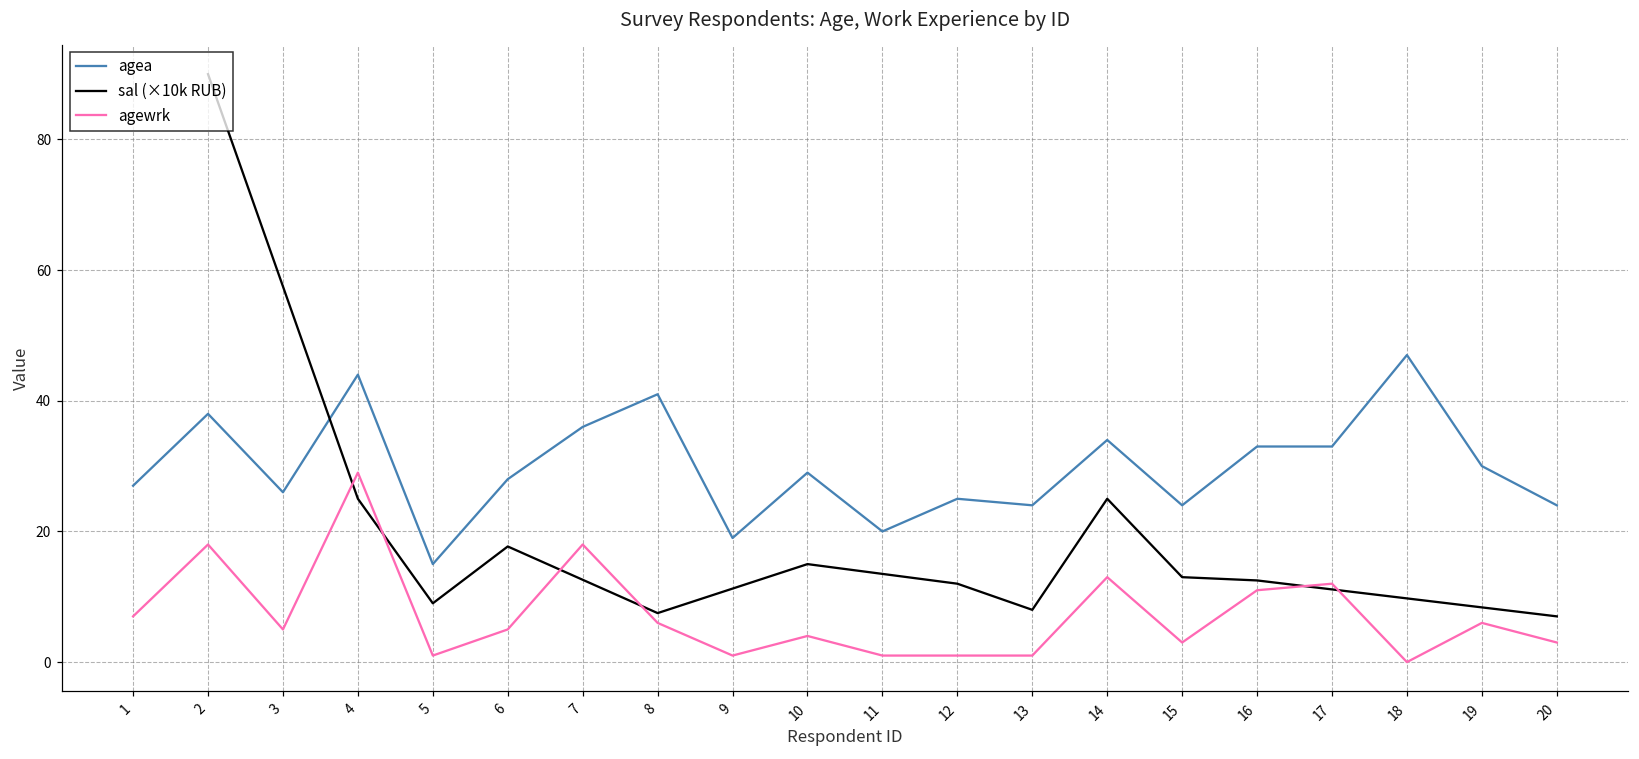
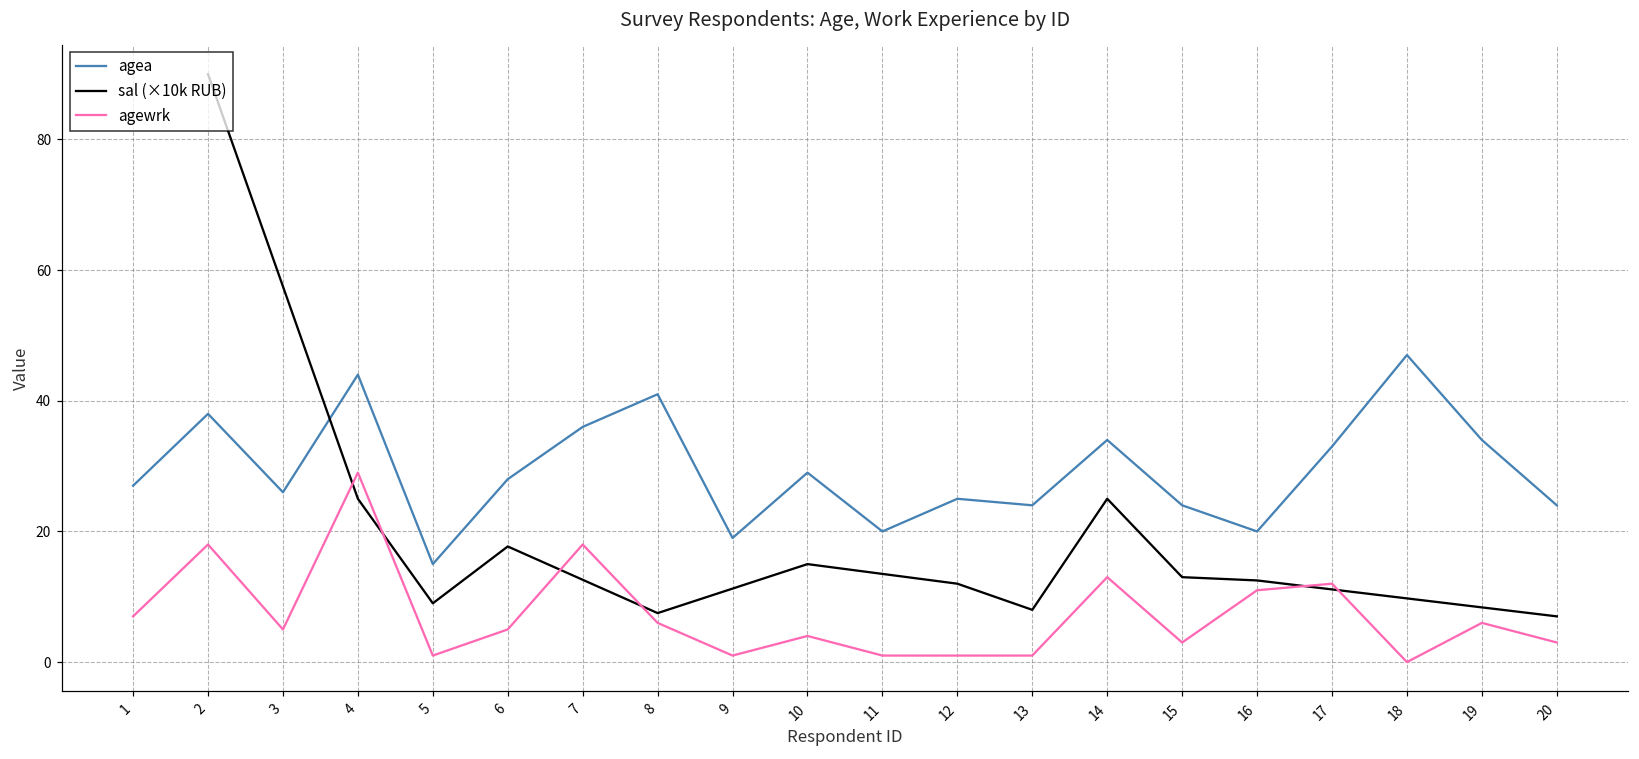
agea, 16: 33 -> 20
agea, 19: 30 -> 34
